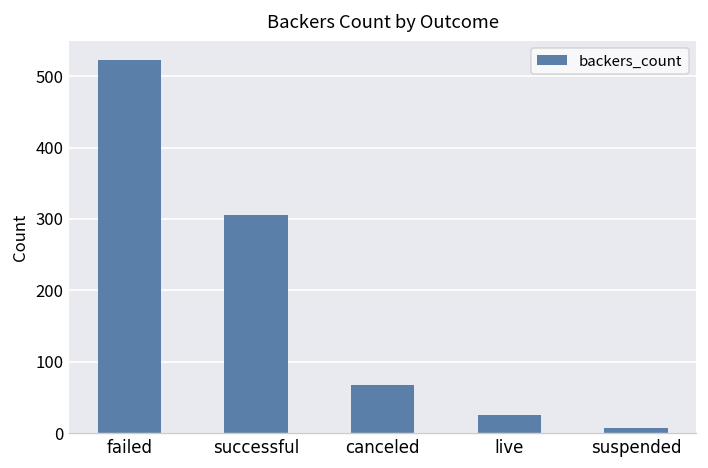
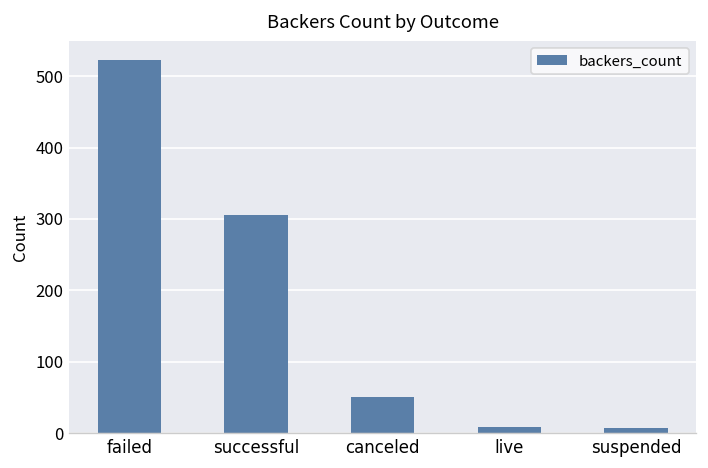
canceled: 70 -> 50
live: 30 -> 10
